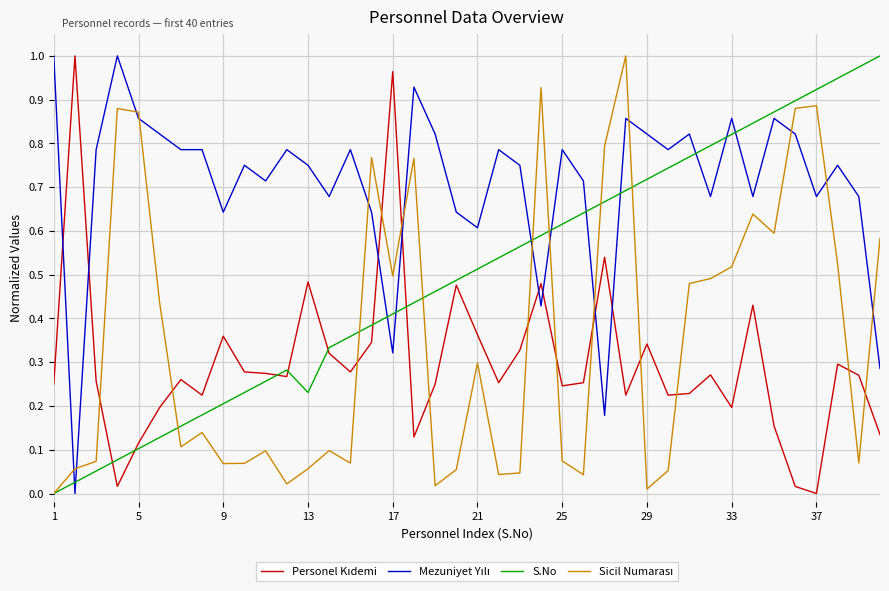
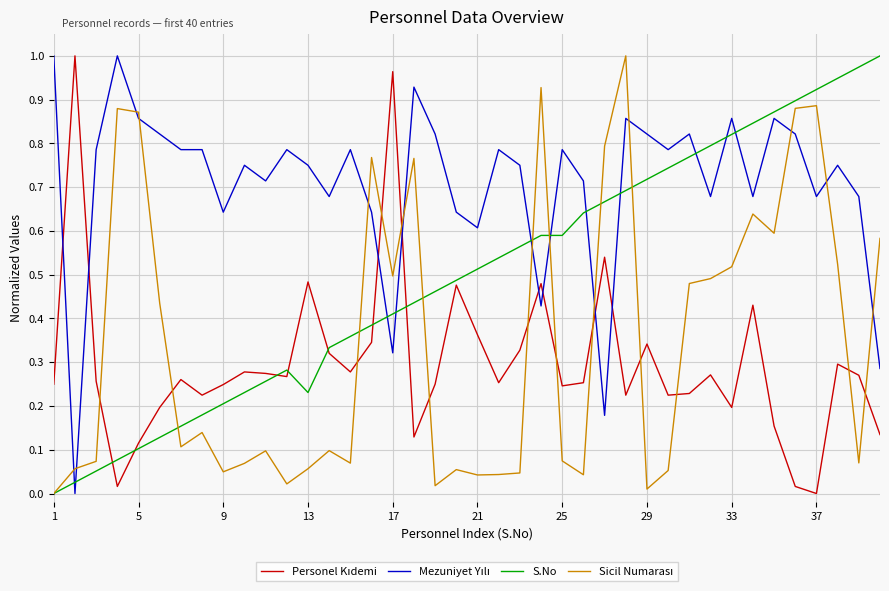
Personel Kıdemi, 9: 0.36 -> 0.25
Sicil Numarası, 9: 0.07 -> 0.05
Sicil Numarası, 21: 0.30 -> 0.04
S.No, 25: 0.62 -> 0.59
